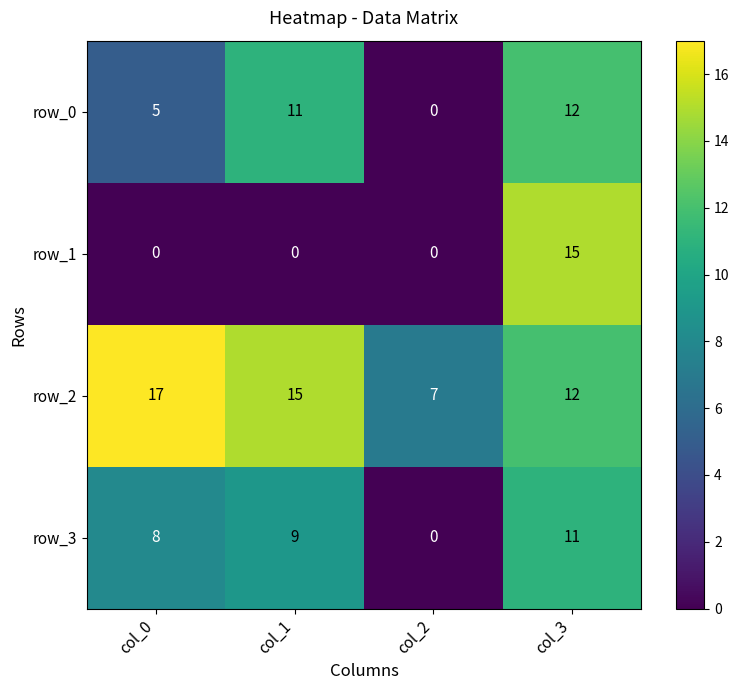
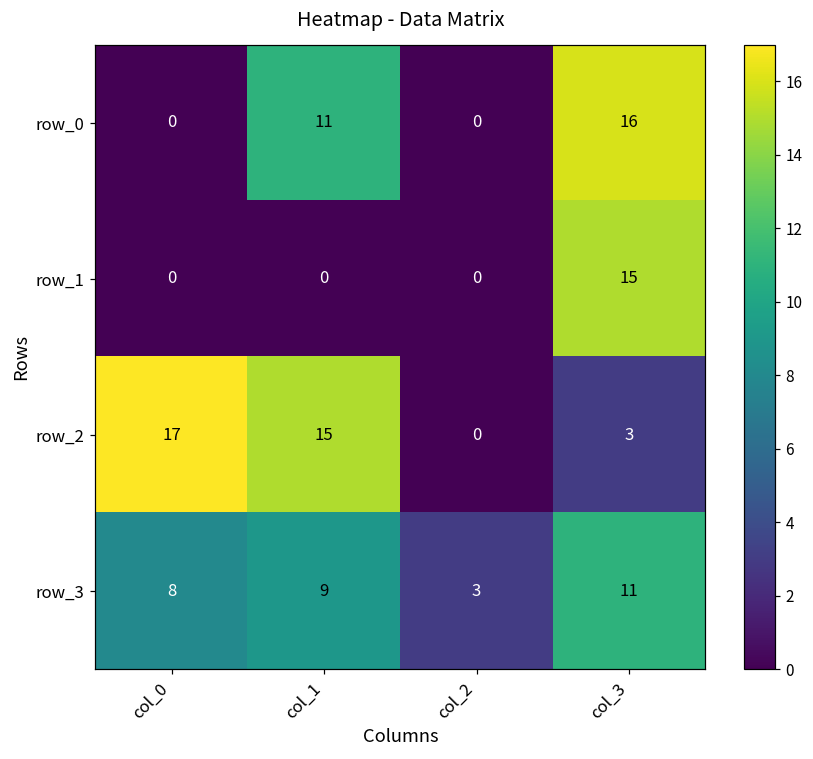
row_0, col_0: 5 -> 0
row_0, col_3: 12 -> 16
row_2, col_2: 7 -> 0
row_2, col_3: 12 -> 3
row_3, col_2: 0 -> 3
